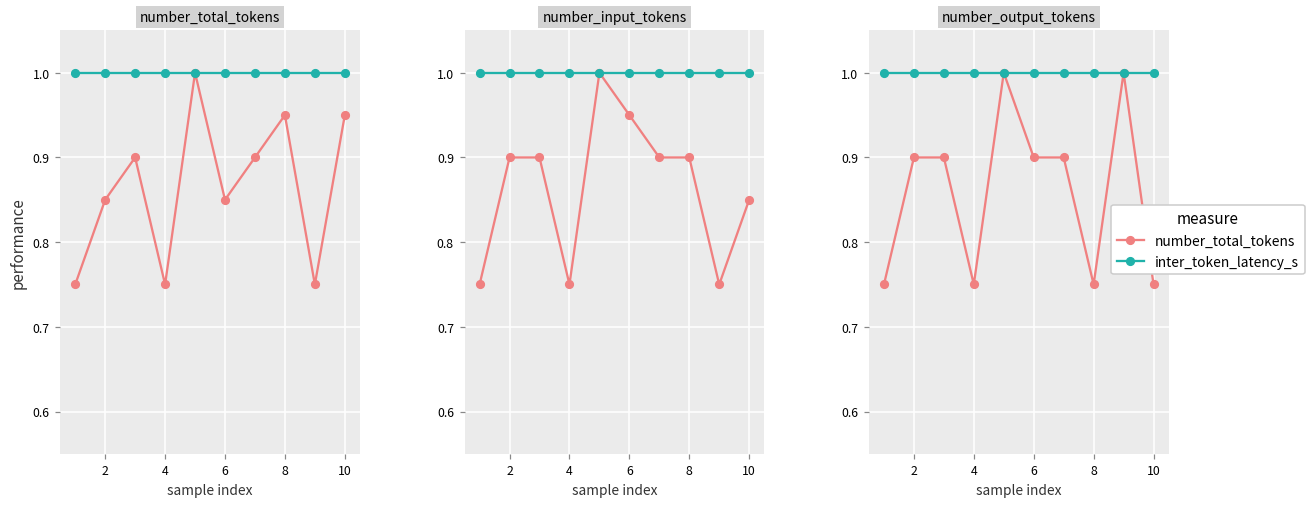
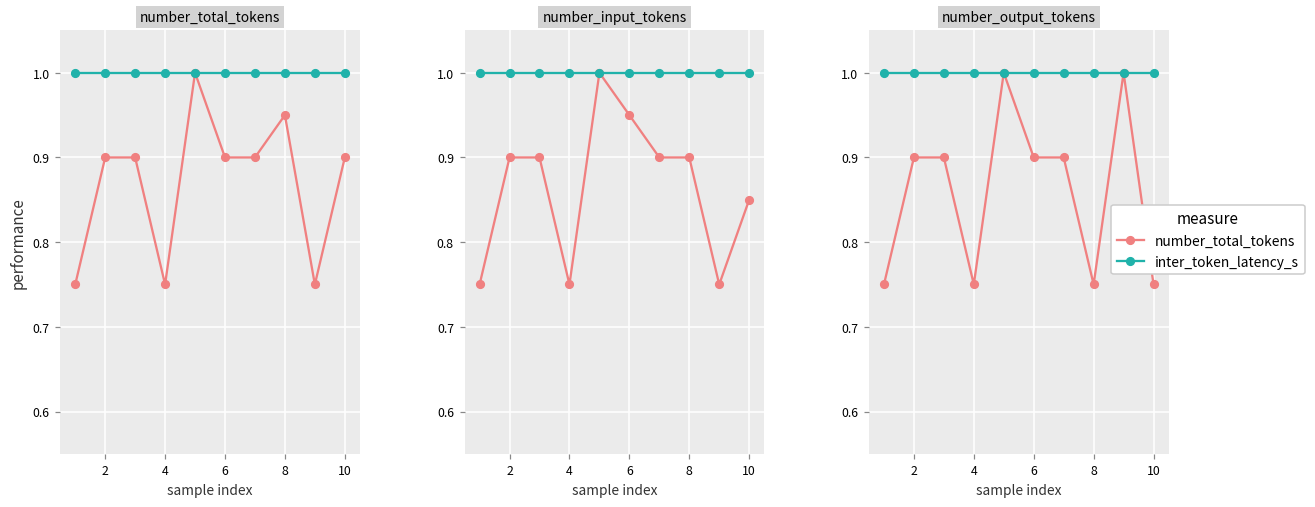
number_total_tokens, number_total_tokens, 2: 0.85 -> 0.90
number_total_tokens, number_total_tokens, 6: 0.85 -> 0.90
number_total_tokens, number_total_tokens, 10: 0.95 -> 0.90
